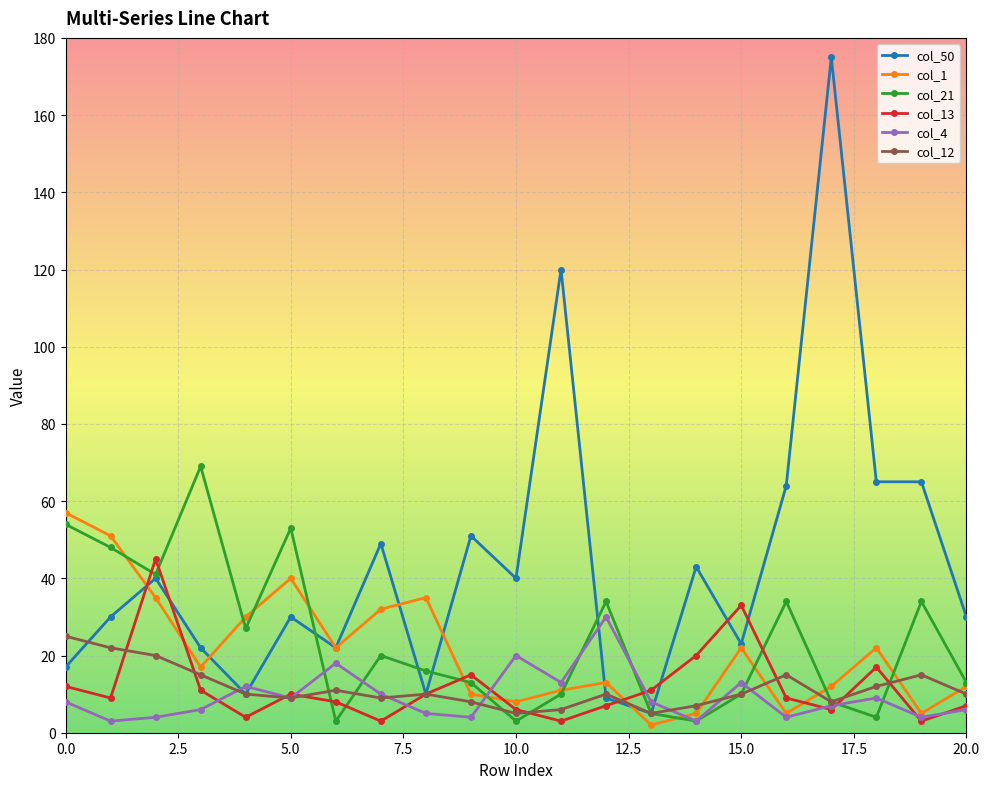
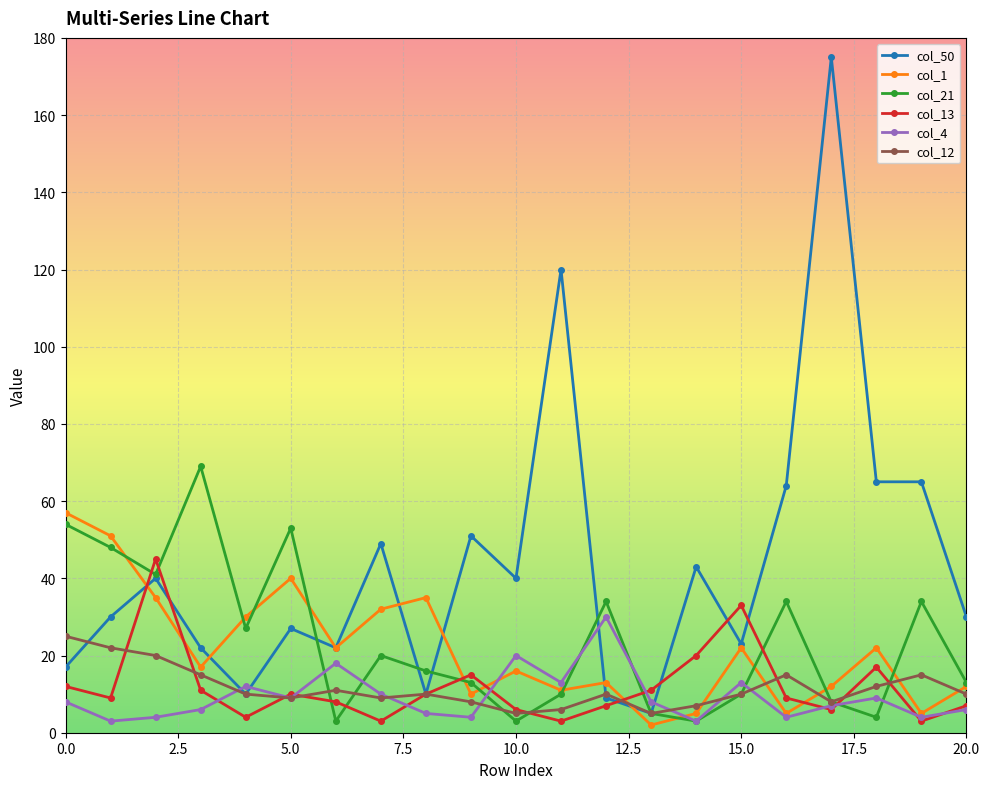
col_50, 5.0: 30 -> 27
col_1, 10.0: 8 -> 16
